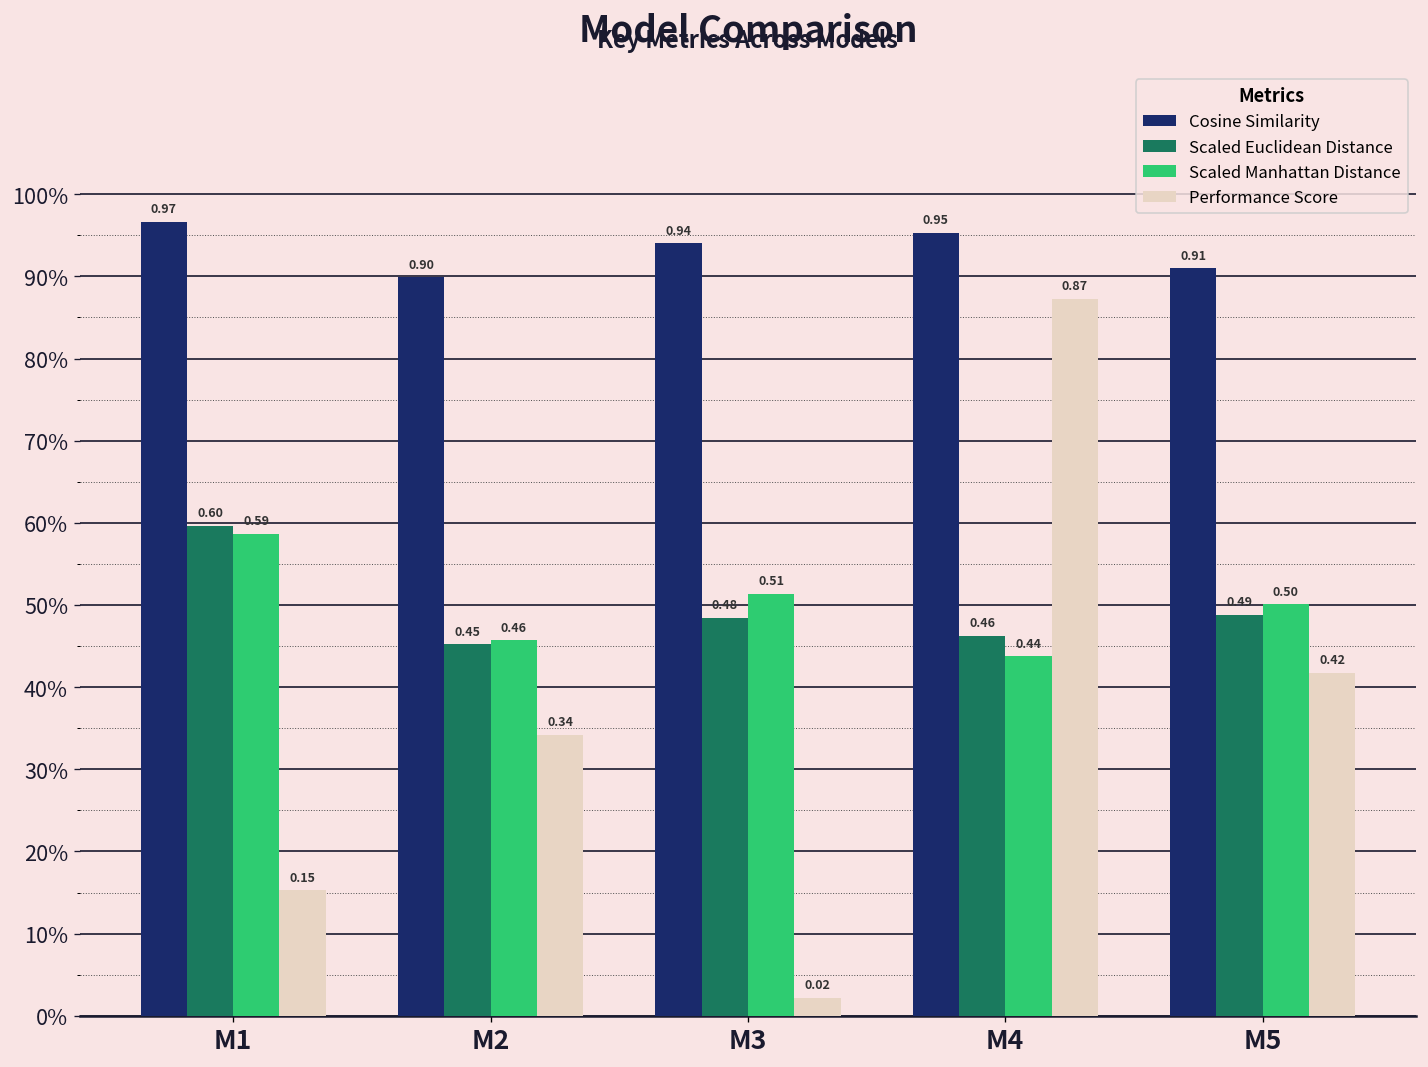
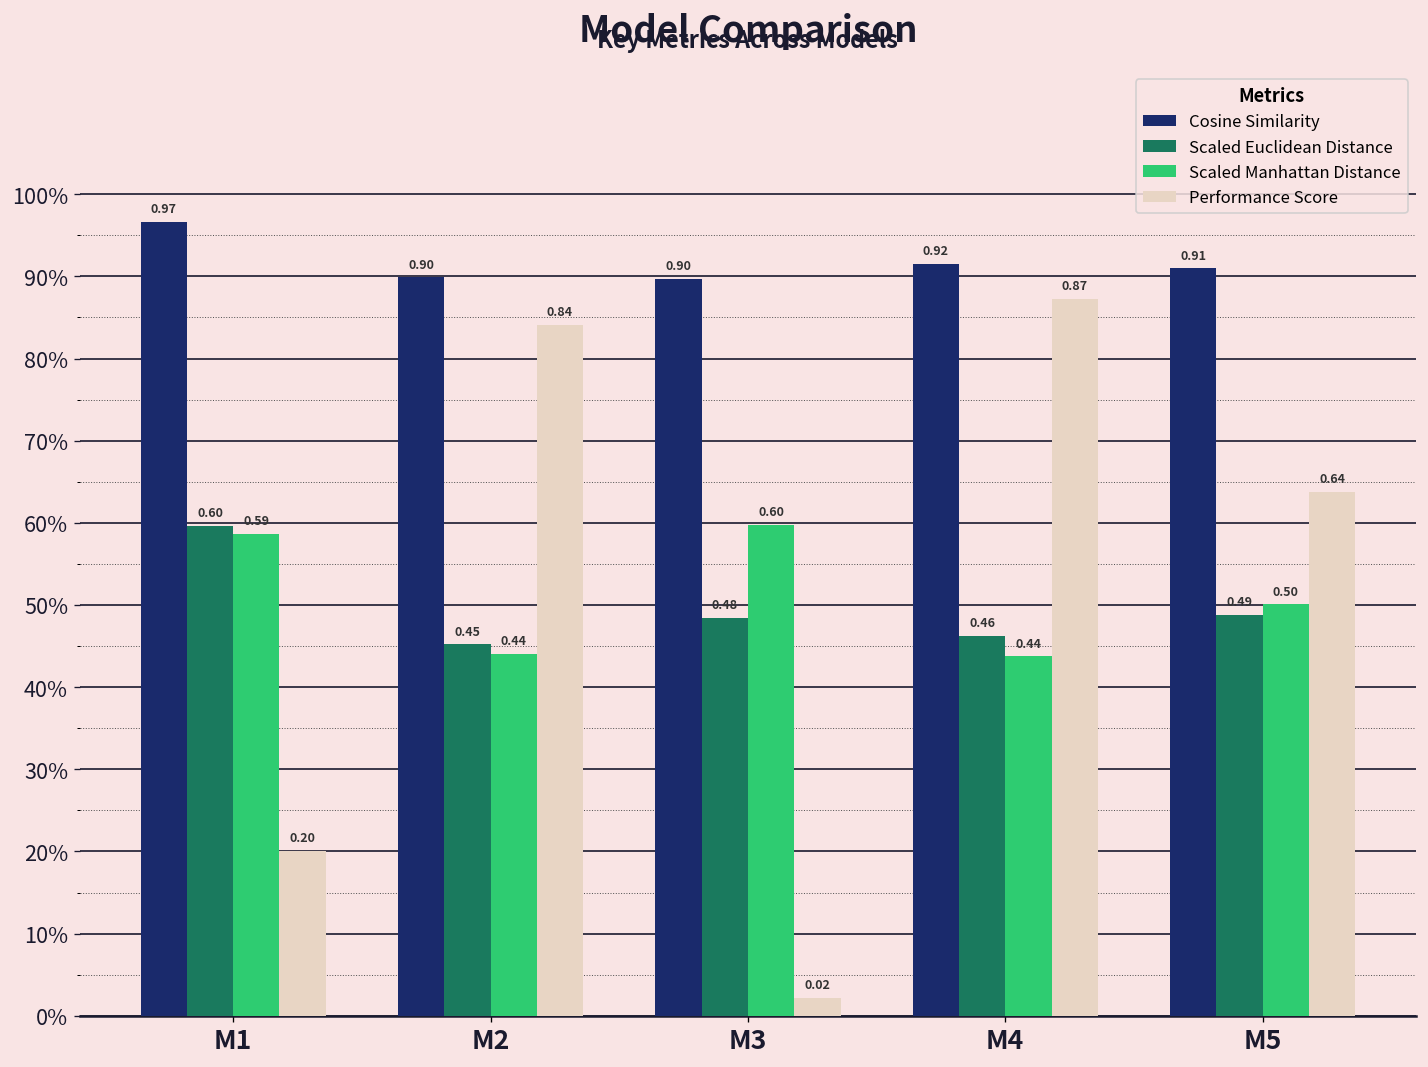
Performance Score, M1: 0.15 -> 0.20
Scaled Manhattan Distance, M2: 0.46 -> 0.44
Performance Score, M2: 0.34 -> 0.84
Cosine Similarity, M3: 0.94 -> 0.90
Scaled Manhattan Distance, M3: 0.51 -> 0.60
Cosine Similarity, M4: 0.95 -> 0.92
Performance Score, M5: 0.42 -> 0.64
